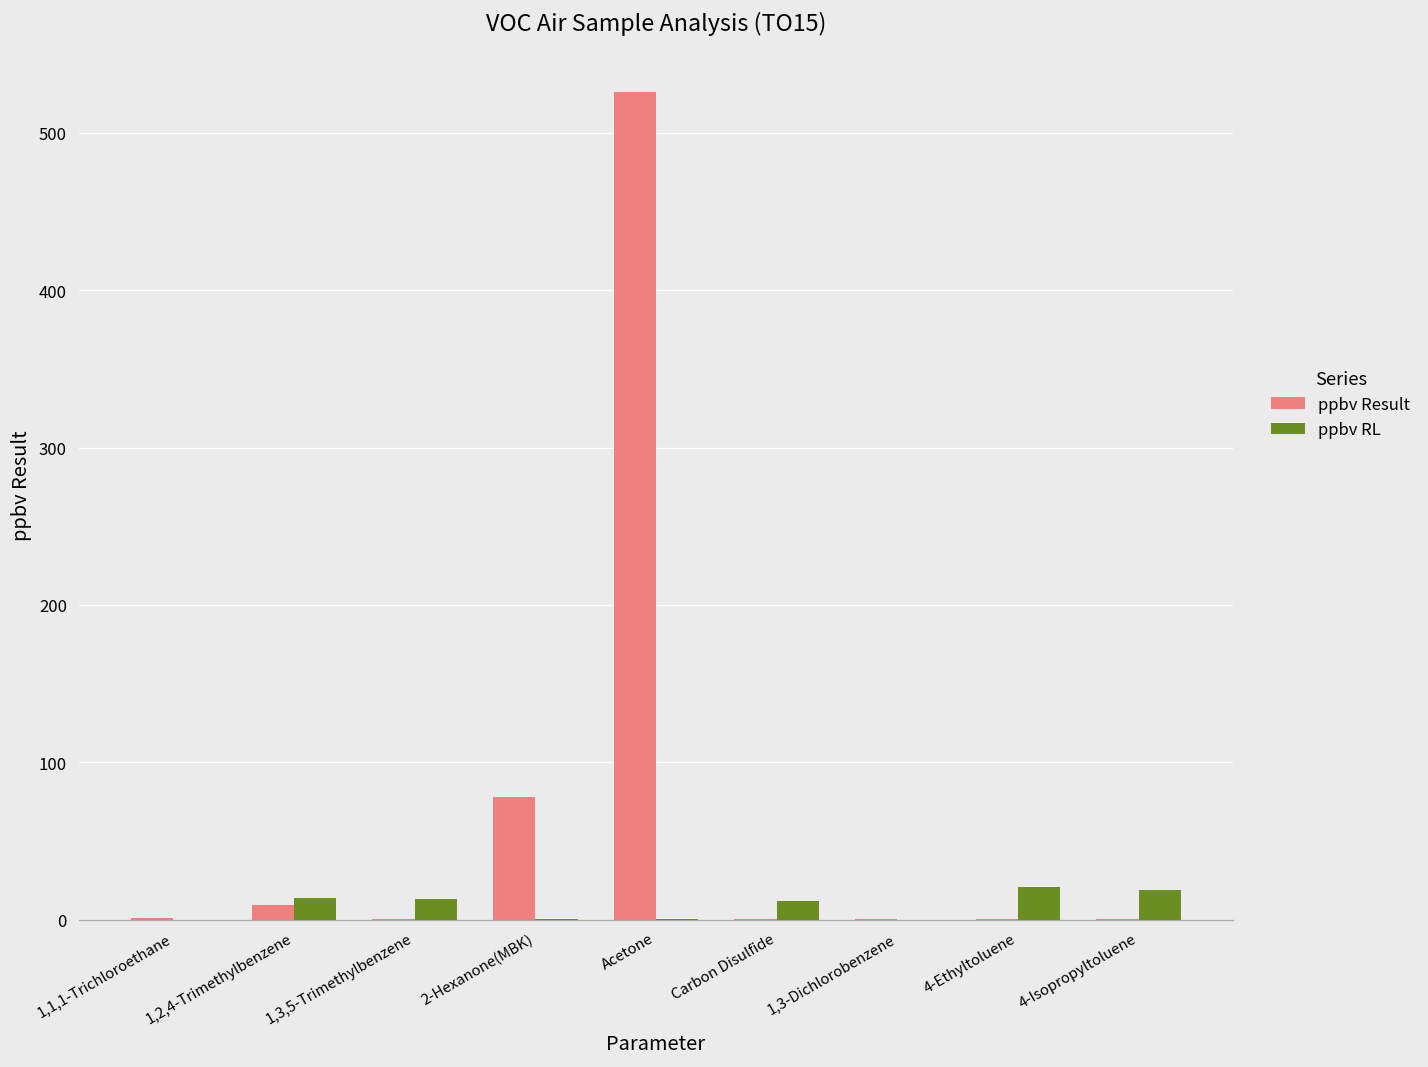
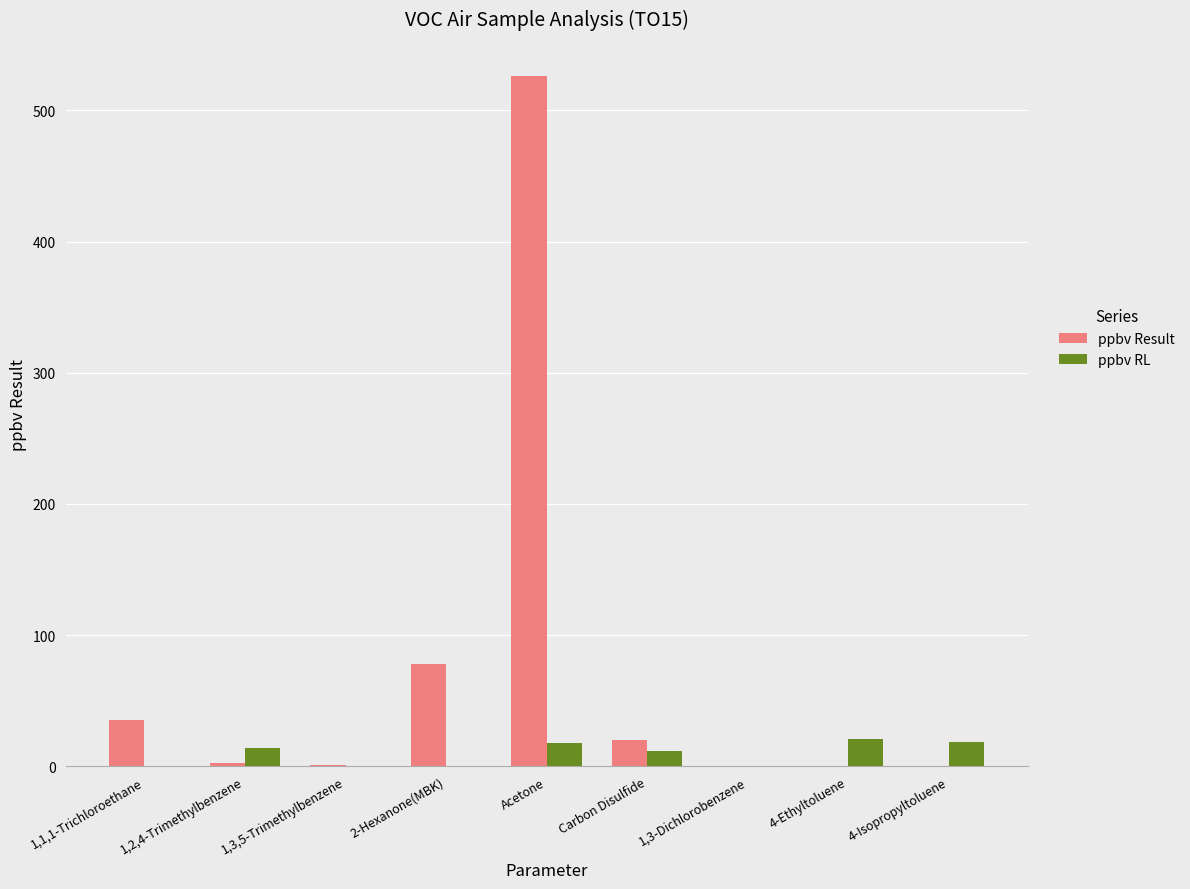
ppbv Result, 1,1,1-Trichloroethane: 1 -> 35
ppbv Result, 1,2,4-Trimethylbenzene: 10 -> 2
ppbv RL, 1,3,5-Trimethylbenzene: 13 -> 0
ppbv RL, Acetone: 0 -> 17
ppbv Result, Carbon Disulfide: 0 -> 20
